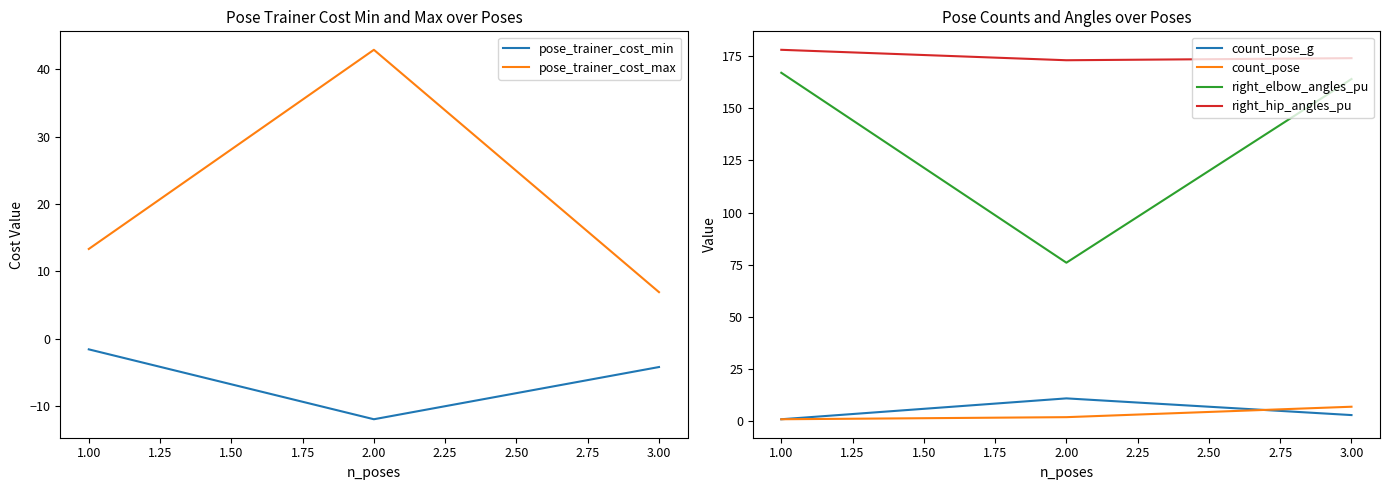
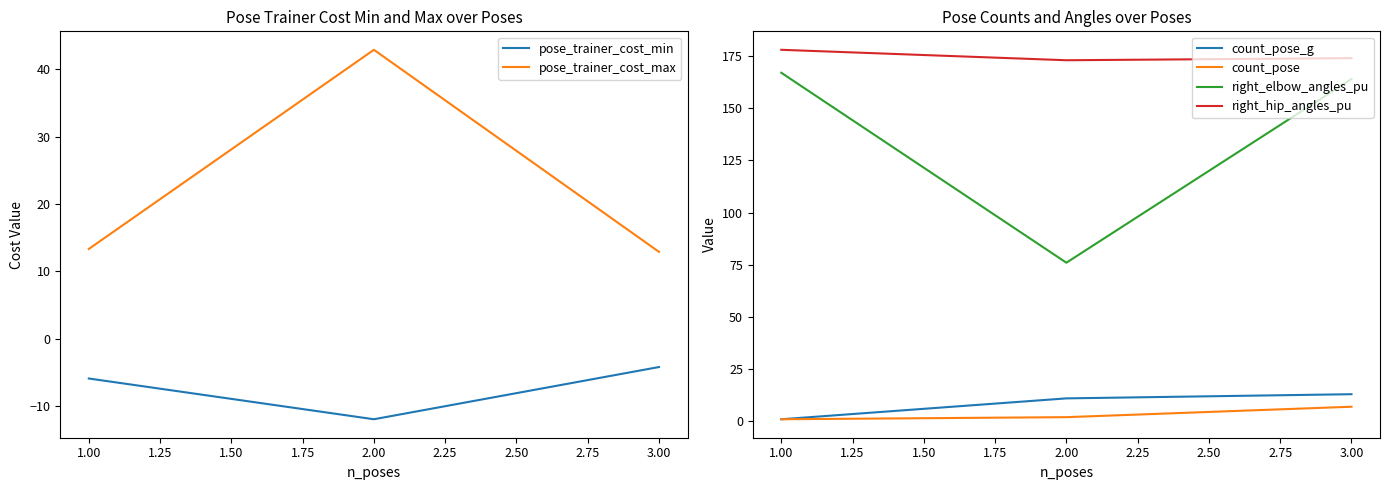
Pose Trainer Cost Min and Max over Poses, pose_trainer_cost_min, 1.00: -2 -> -6
Pose Trainer Cost Min and Max over Poses, pose_trainer_cost_max, 3.00: 7 -> 13
Pose Counts and Angles over Poses, count_pose_g, 3.00: 3 -> 13
